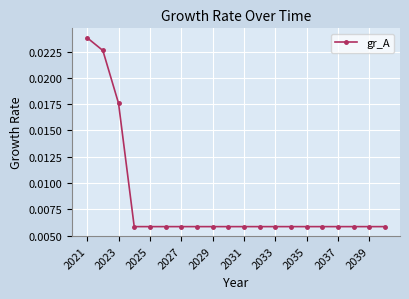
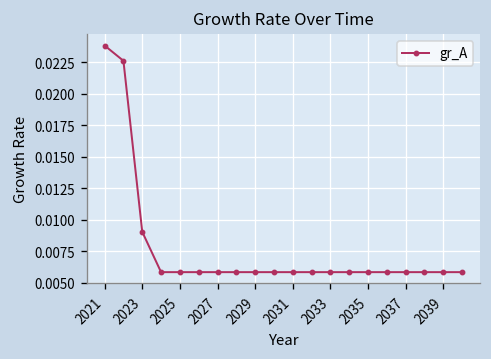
2023: 0.0176 -> 0.0091
